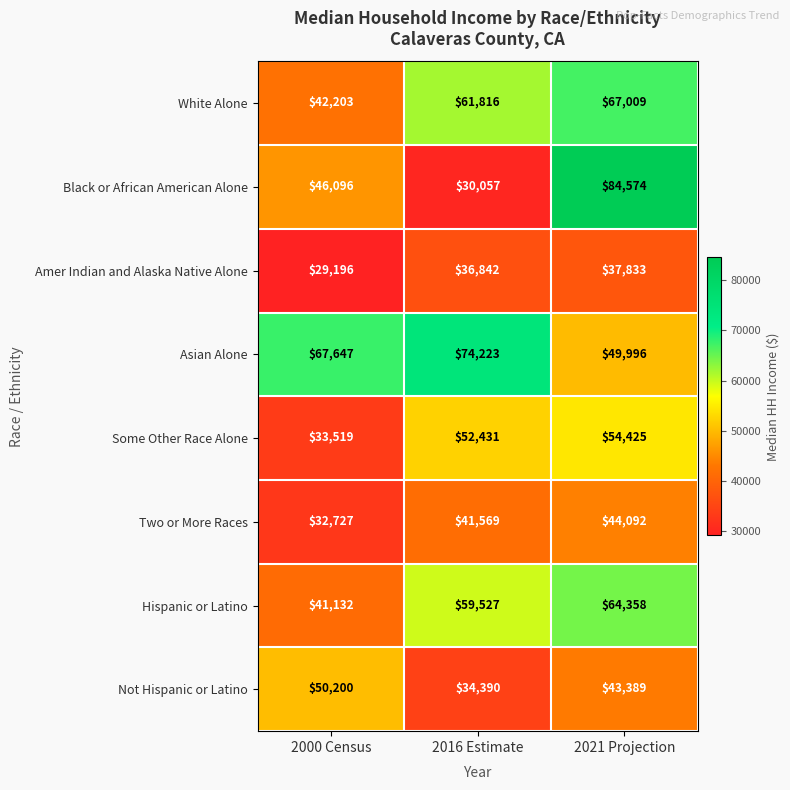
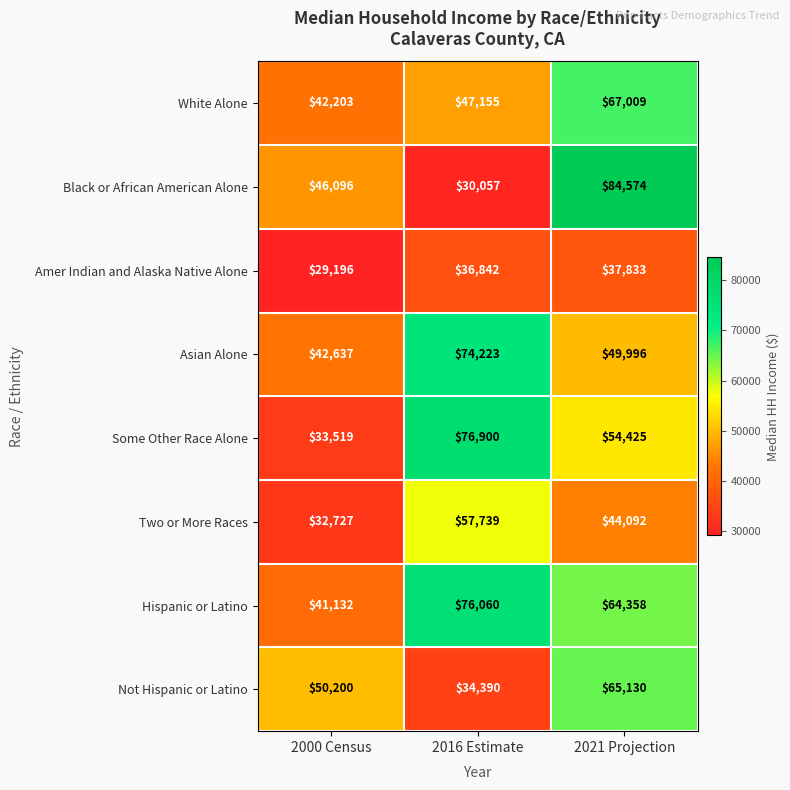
White Alone, 2016 Estimate: $61,816 -> $47,155
Asian Alone, 2000 Census: $67,647 -> $42,637
Some Other Race Alone, 2016 Estimate: $52,431 -> $76,900
Two or More Races, 2016 Estimate: $41,569 -> $57,739
Hispanic or Latino, 2016 Estimate: $59,527 -> $76,060
Not Hispanic or Latino, 2021 Projection: $43,389 -> $65,130
